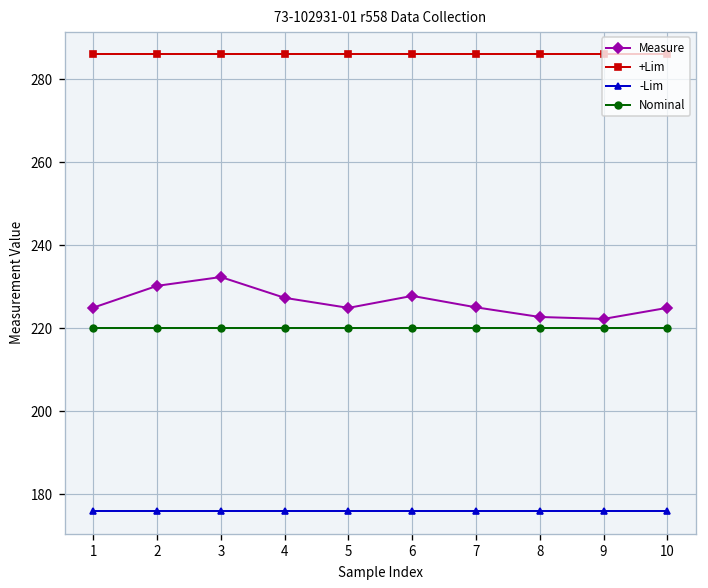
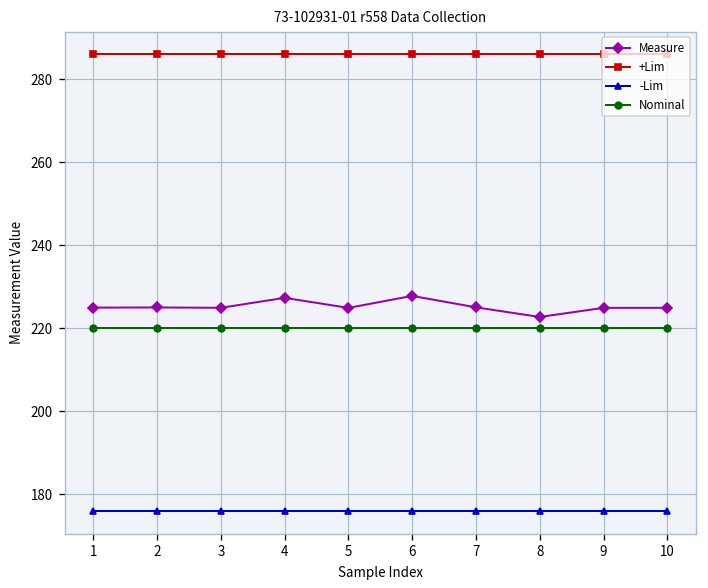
Measure, 2: 230 -> 225
Measure, 3: 232 -> 225
Measure, 9: 222 -> 225
